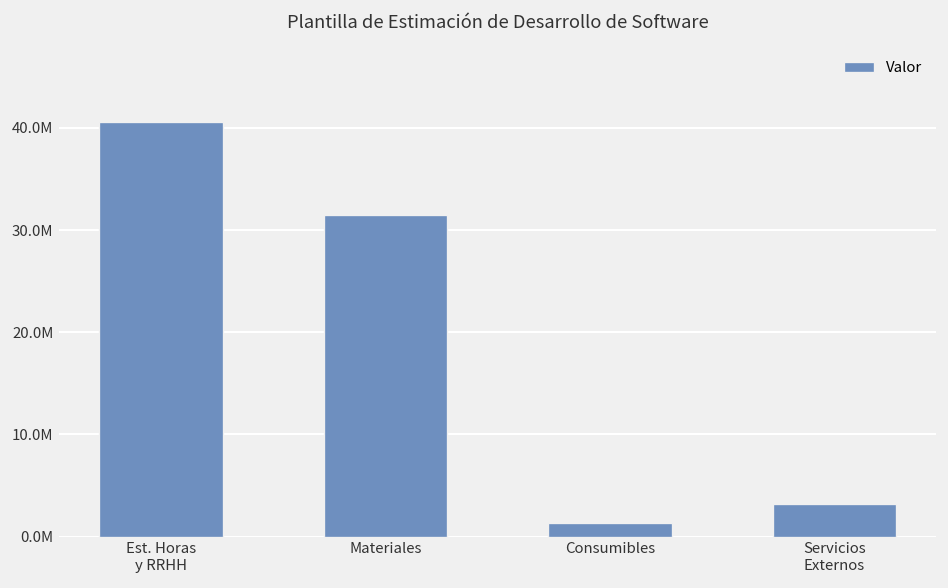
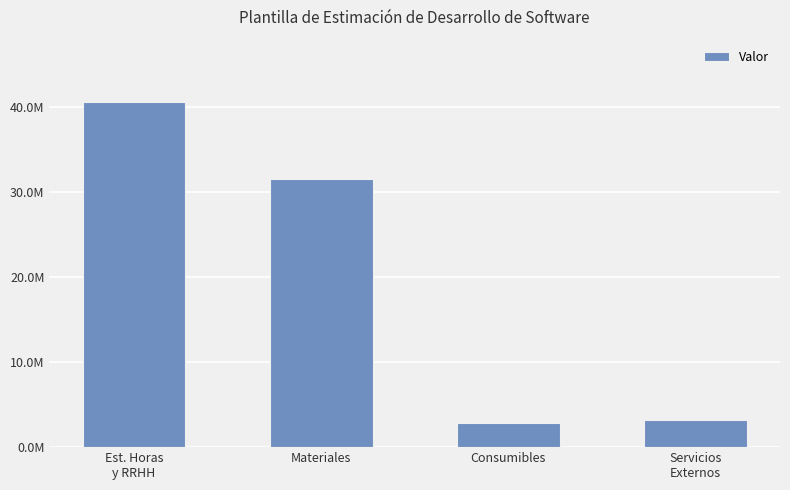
Consumibles: 1000000 -> 3000000
